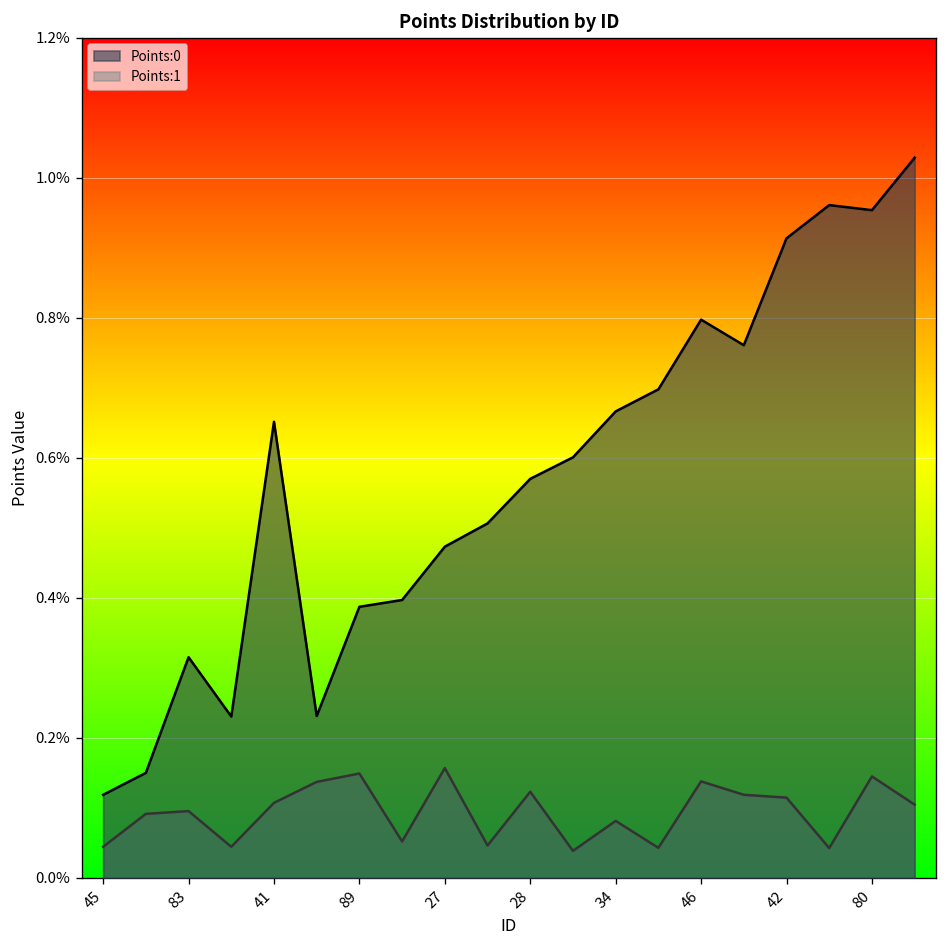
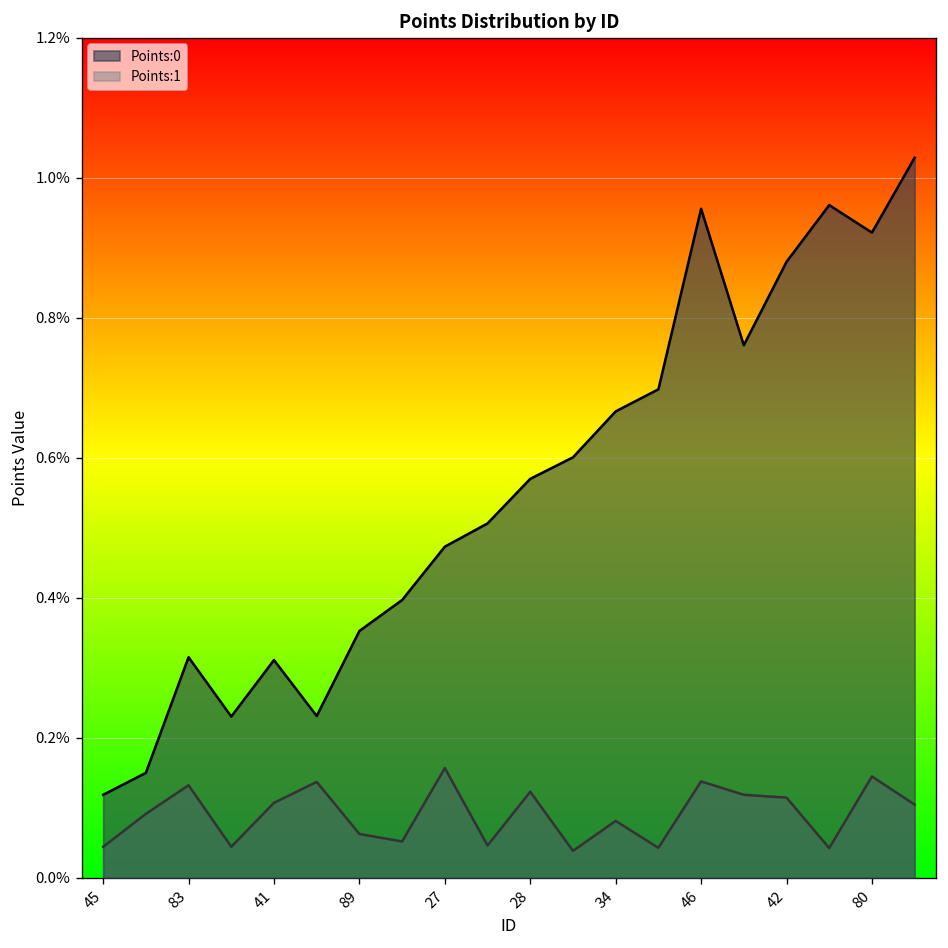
Points:1, 83: 0.10% -> 0.13%
Points:0, 41: 0.65% -> 0.31%
Points:0, 89: 0.39% -> 0.35%
Points:1, 89: 0.15% -> 0.06%
Points:0, 46: 0.80% -> 0.96%
Points:0, 42: 0.91% -> 0.88%
Points:0, 80: 0.95% -> 0.92%
